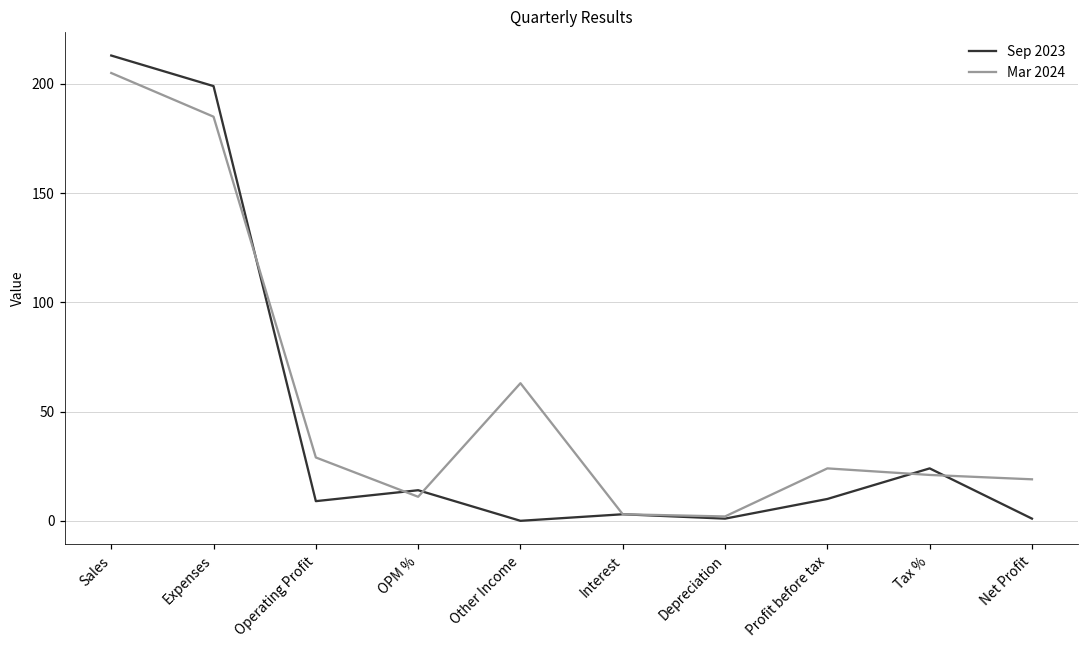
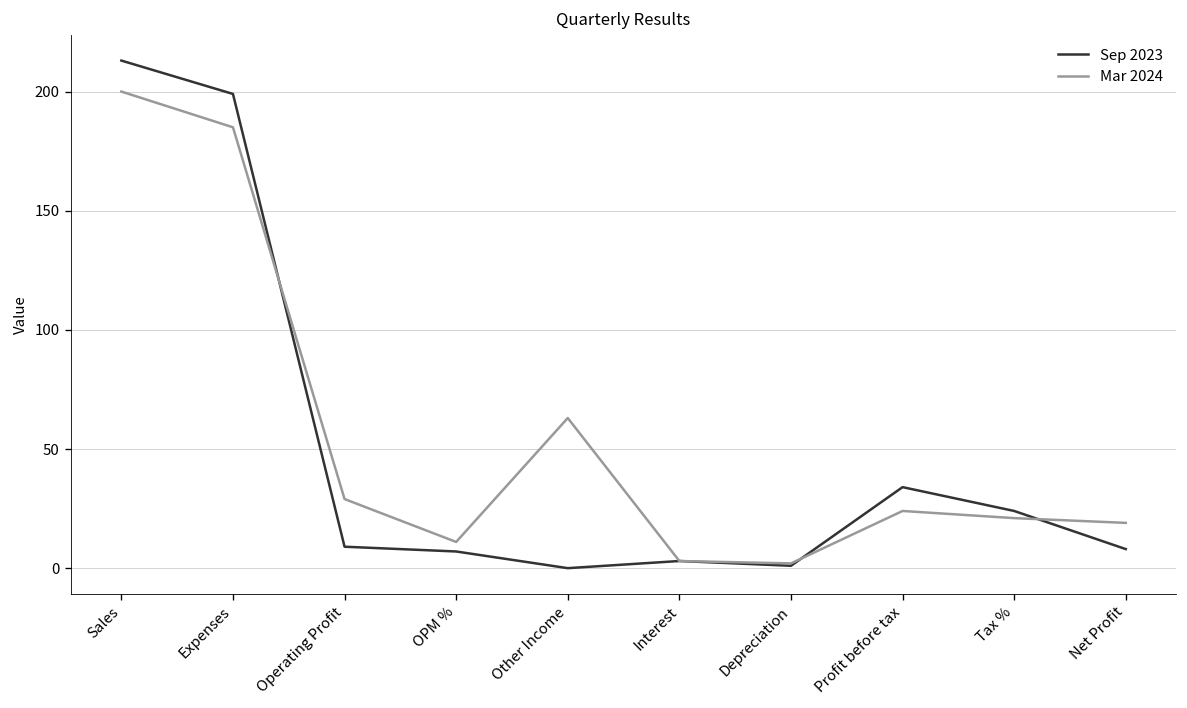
Mar 2024, Sales: 205 -> 200
Sep 2023, OPM %: 14 -> 7
Sep 2023, Profit before tax: 10 -> 34
Sep 2023, Net Profit: 1 -> 8
